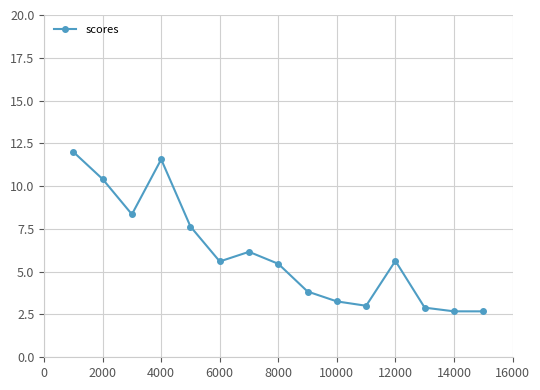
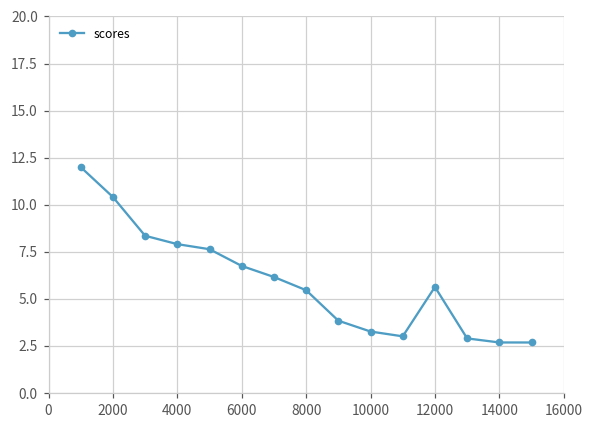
4000: 11.6 -> 7.9
6000: 5.6 -> 6.7
